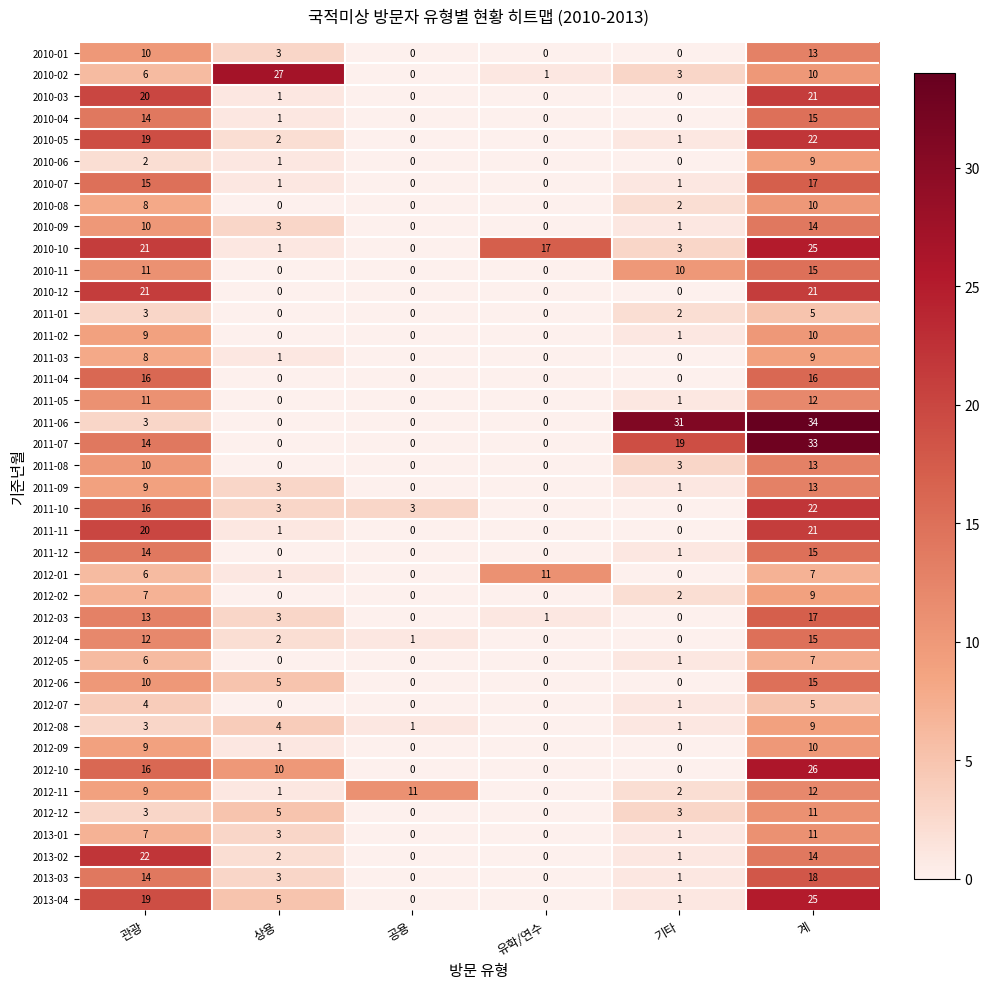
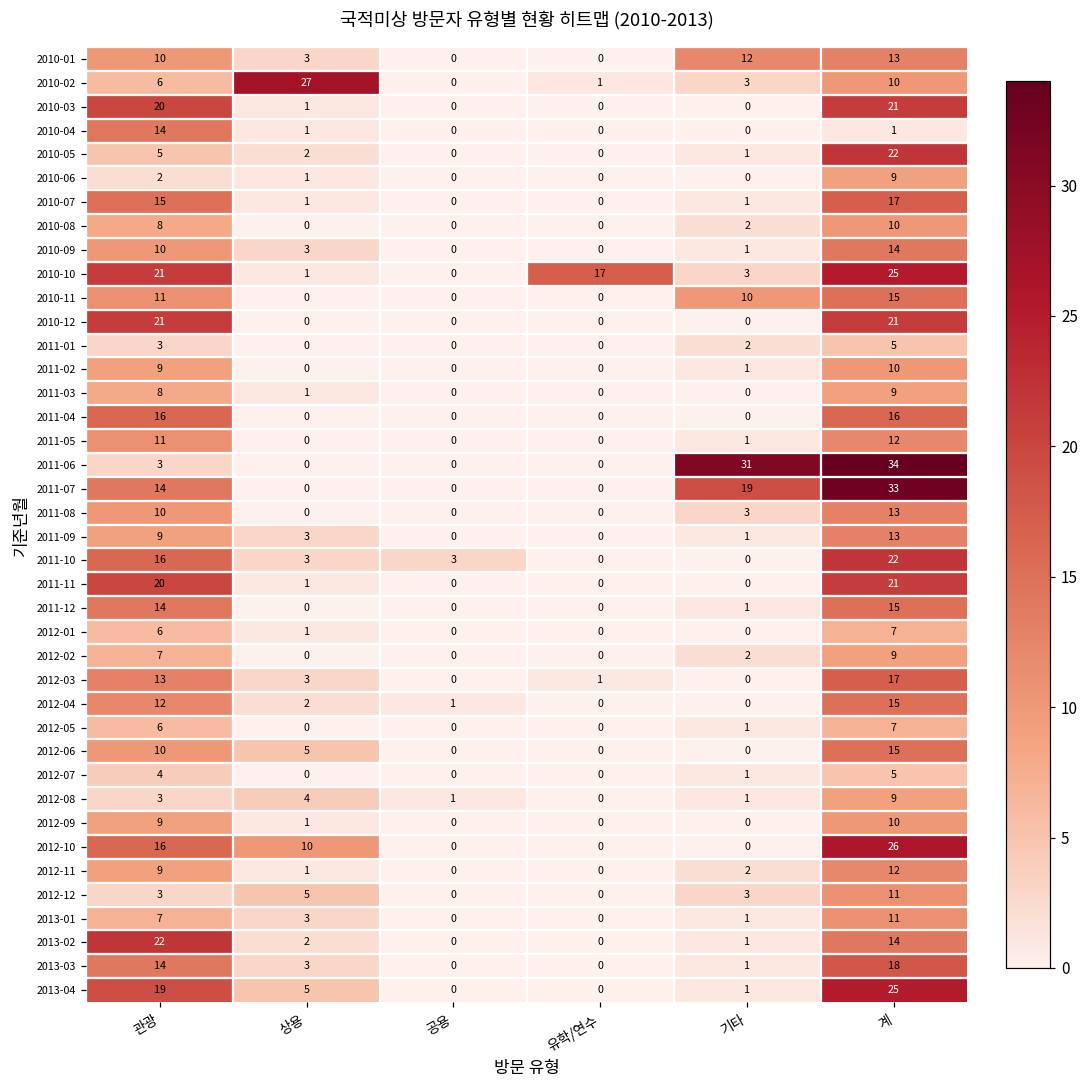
2010-01, 기타: 0 -> 12
2010-04, 계: 15 -> 1
2010-05, 관광: 19 -> 5
2012-01, 유학/연수: 11 -> 0
2012-11, 공용: 11 -> 0
